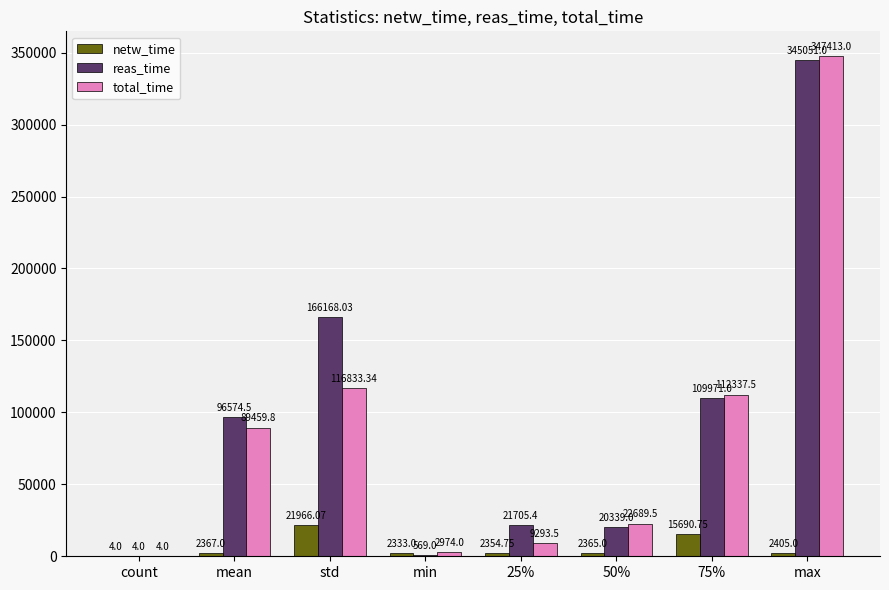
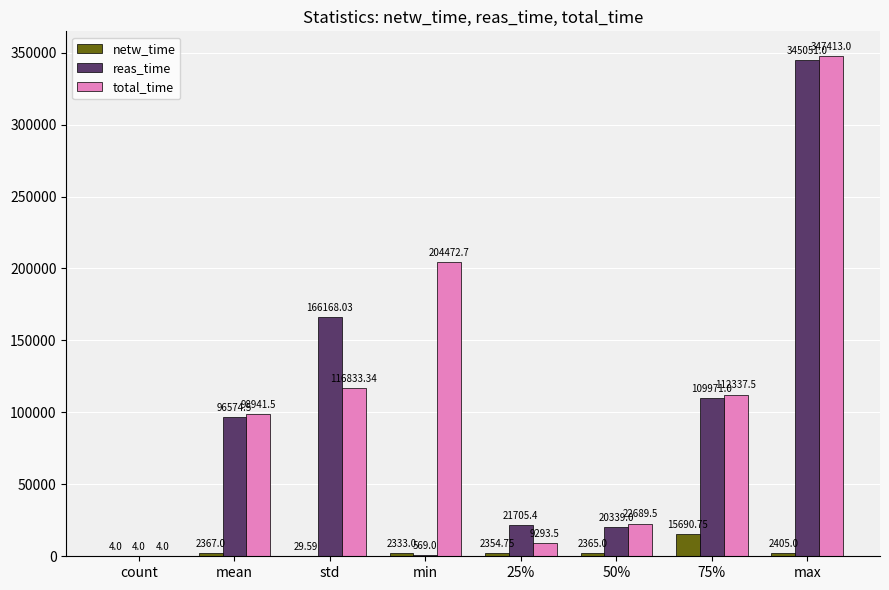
total_time, mean: 89459.8 -> 98941.5
netw_time, std: 21966.07 -> 29.59
total_time, min: 2974.0 -> 204472.7
